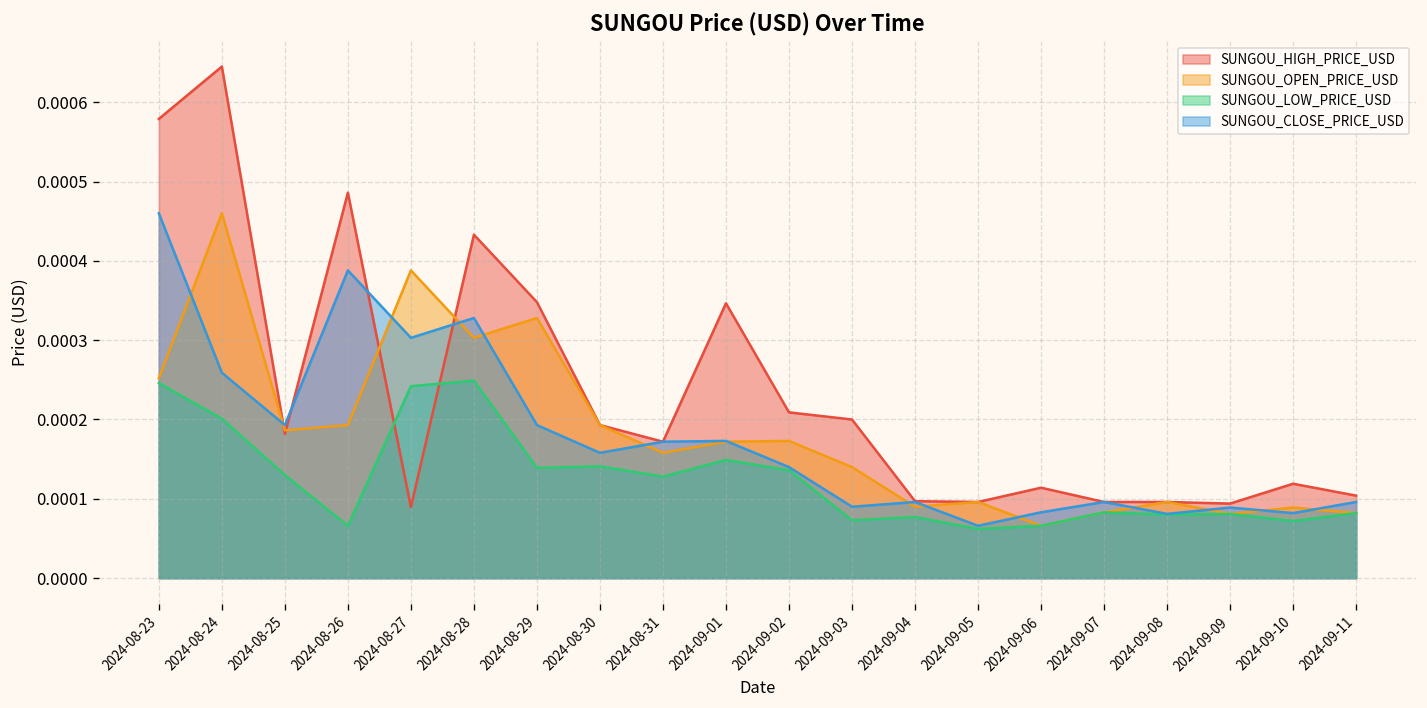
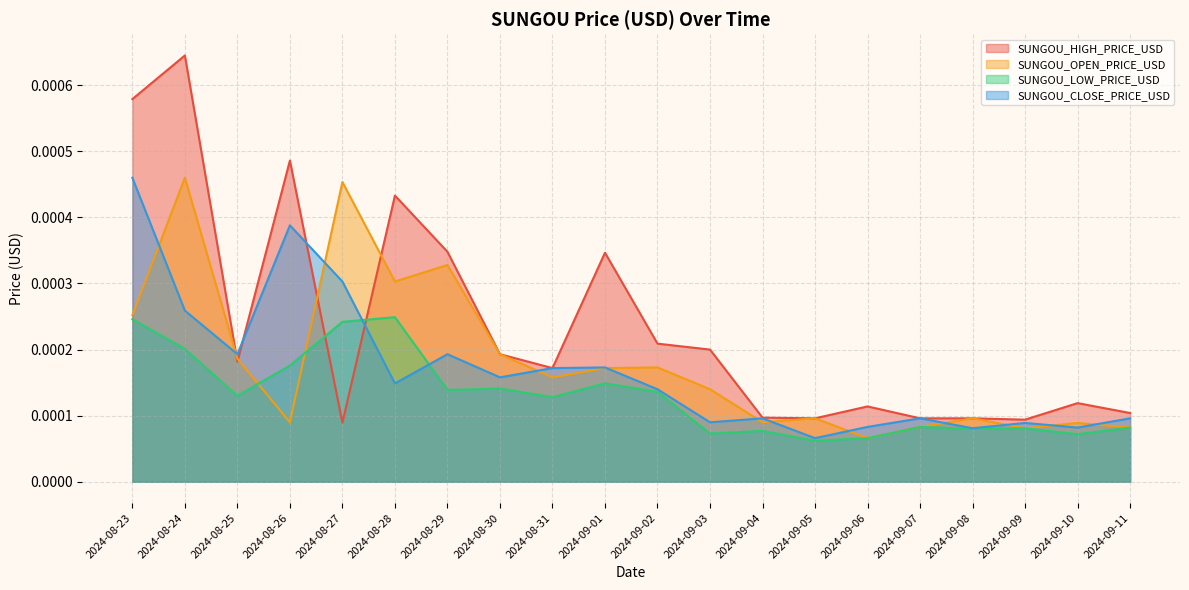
SUNGOU_OPEN_PRICE_USD, 2024-08-26: 0.00019 -> 0.00009
SUNGOU_LOW_PRICE_USD, 2024-08-26: 0.00007 -> 0.00018
SUNGOU_OPEN_PRICE_USD, 2024-08-27: 0.00039 -> 0.00045
SUNGOU_CLOSE_PRICE_USD, 2024-08-28: 0.00033 -> 0.00015
